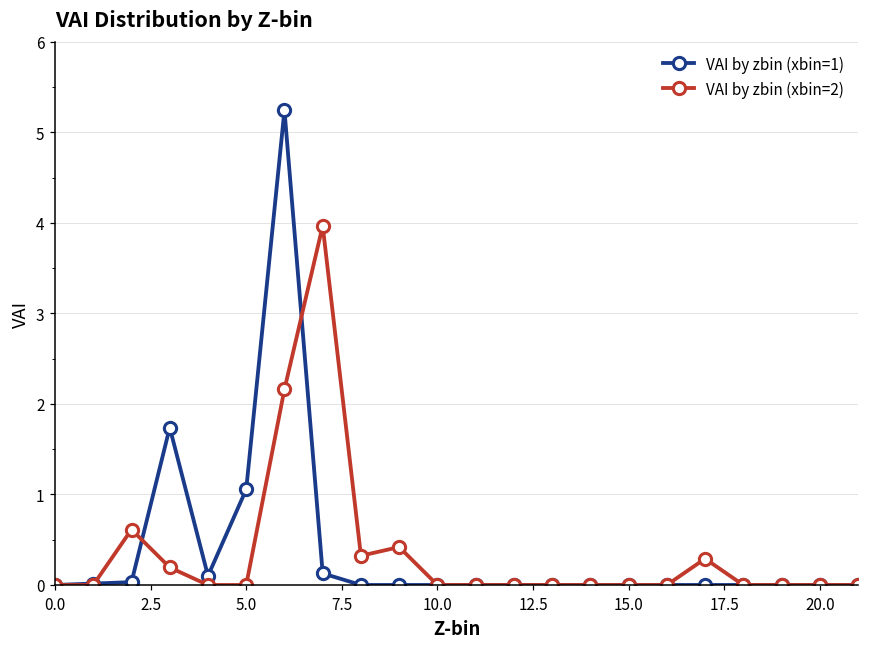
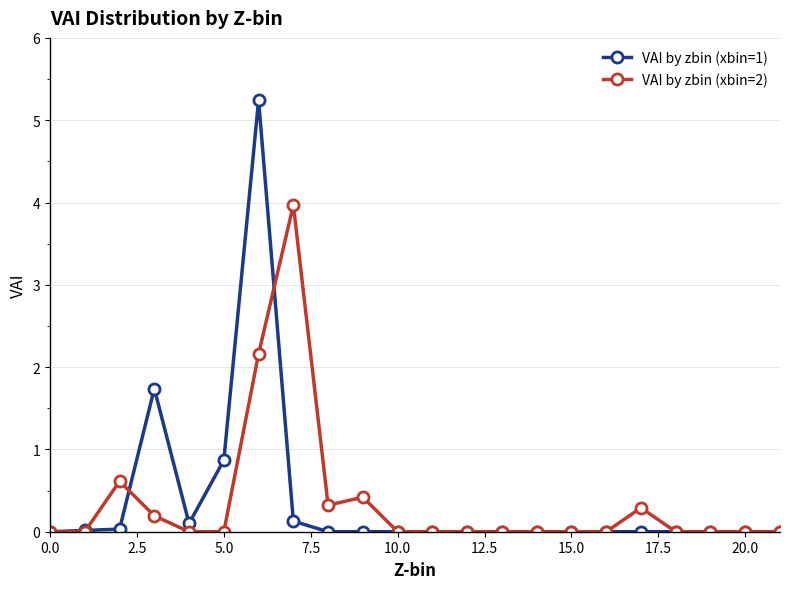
VAI by zbin (xbin=1), 5.0: 1.1 -> 0.9
